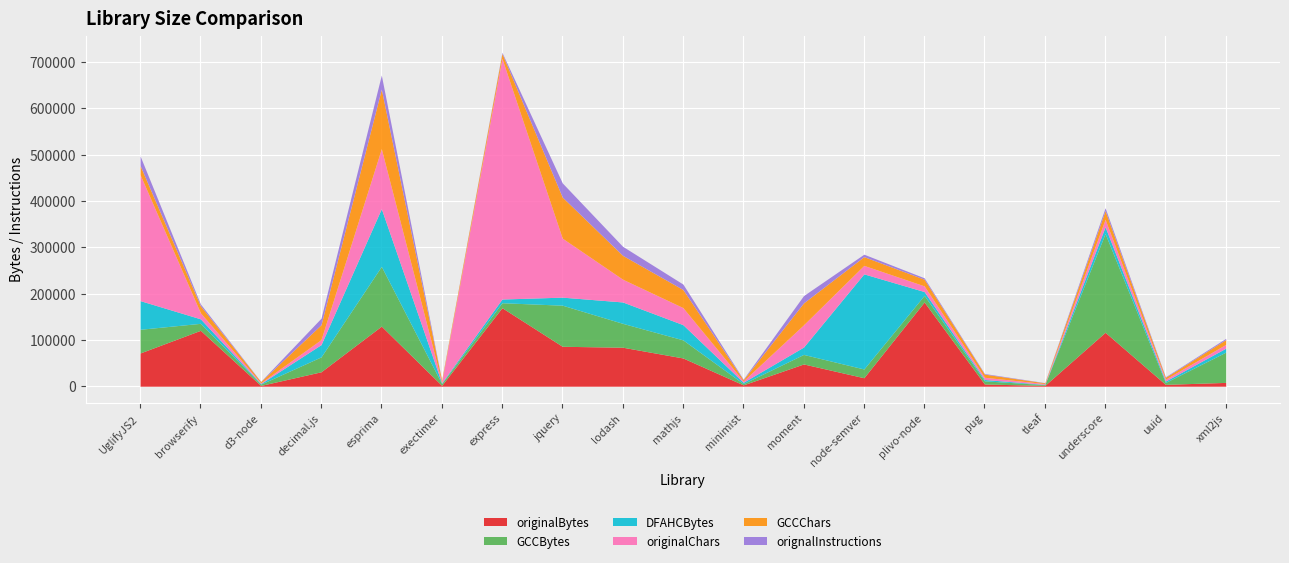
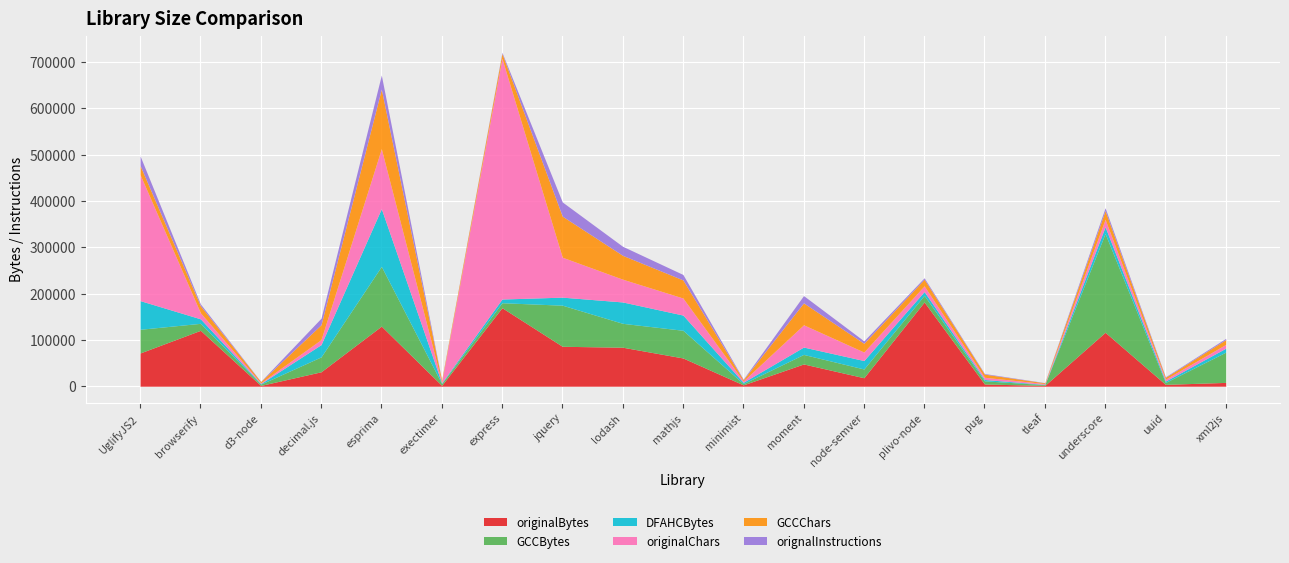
originalChars, jquery: 130000 -> 90000
GCCBytes, mathjs: 40000 -> 60000
DFAHCBytes, node-semver: 210000 -> 20000
